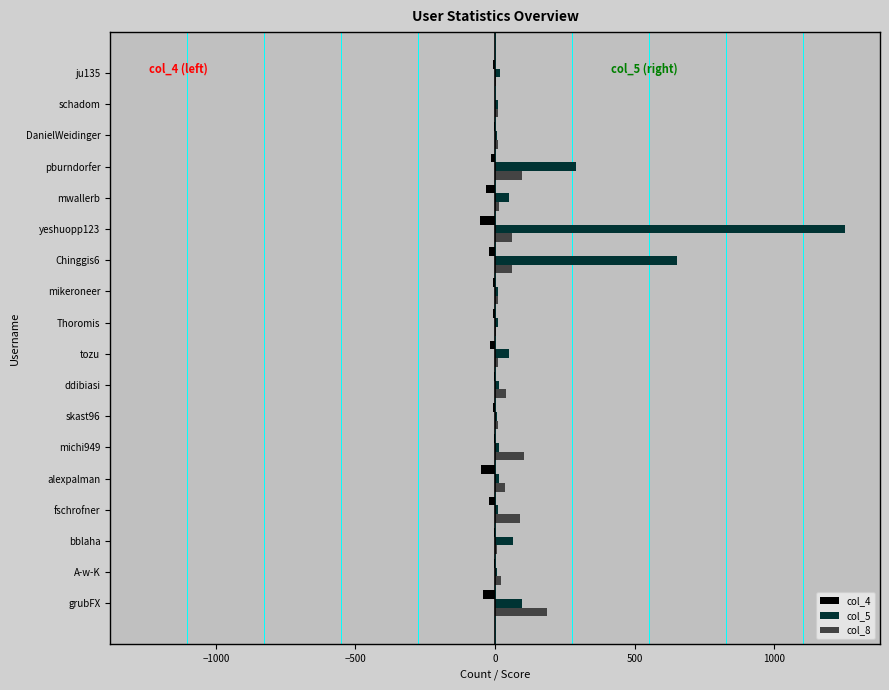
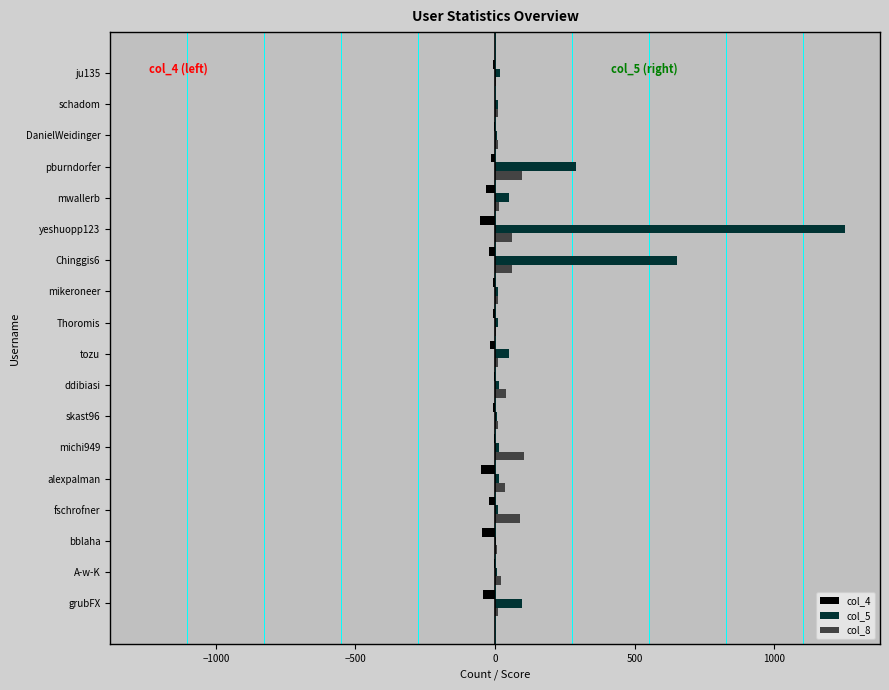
col_4, bblaha: 0 -> -50
col_5, bblaha: 60 -> 0
col_8, grubFX: 190 -> 10
